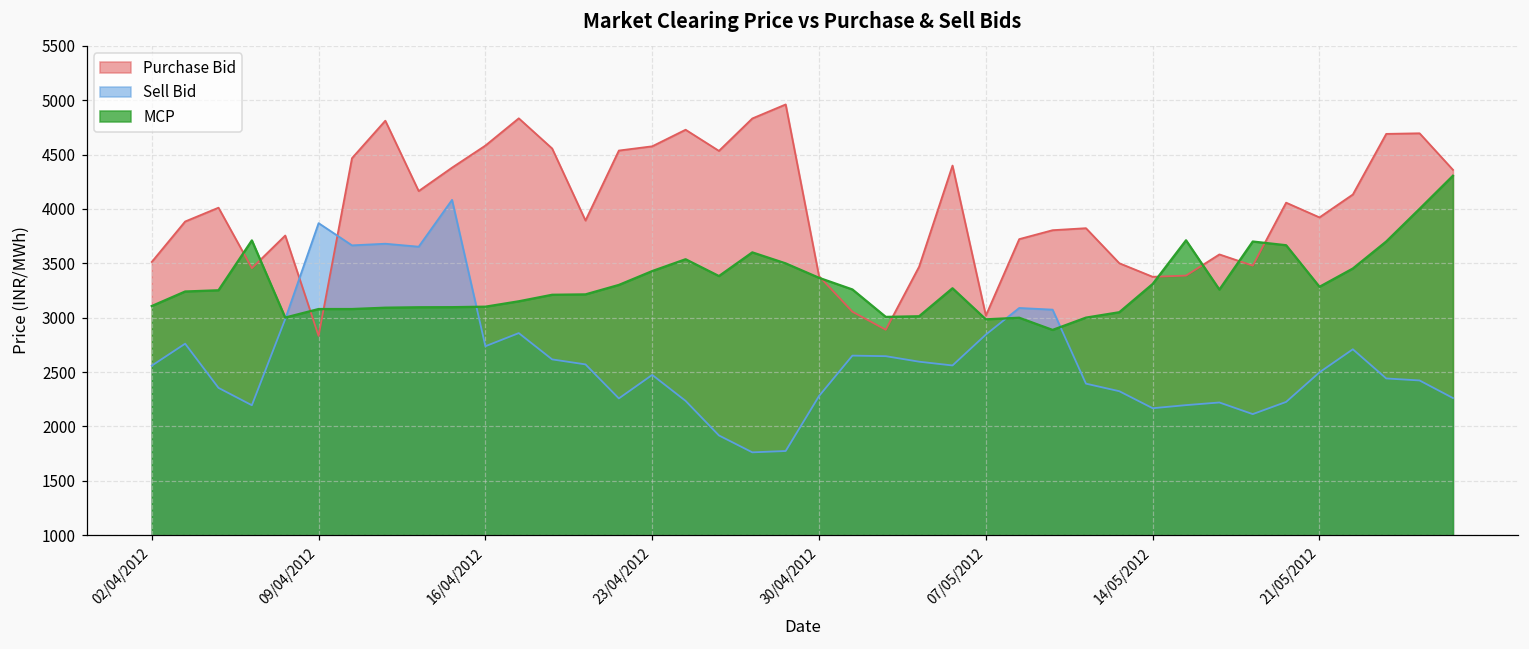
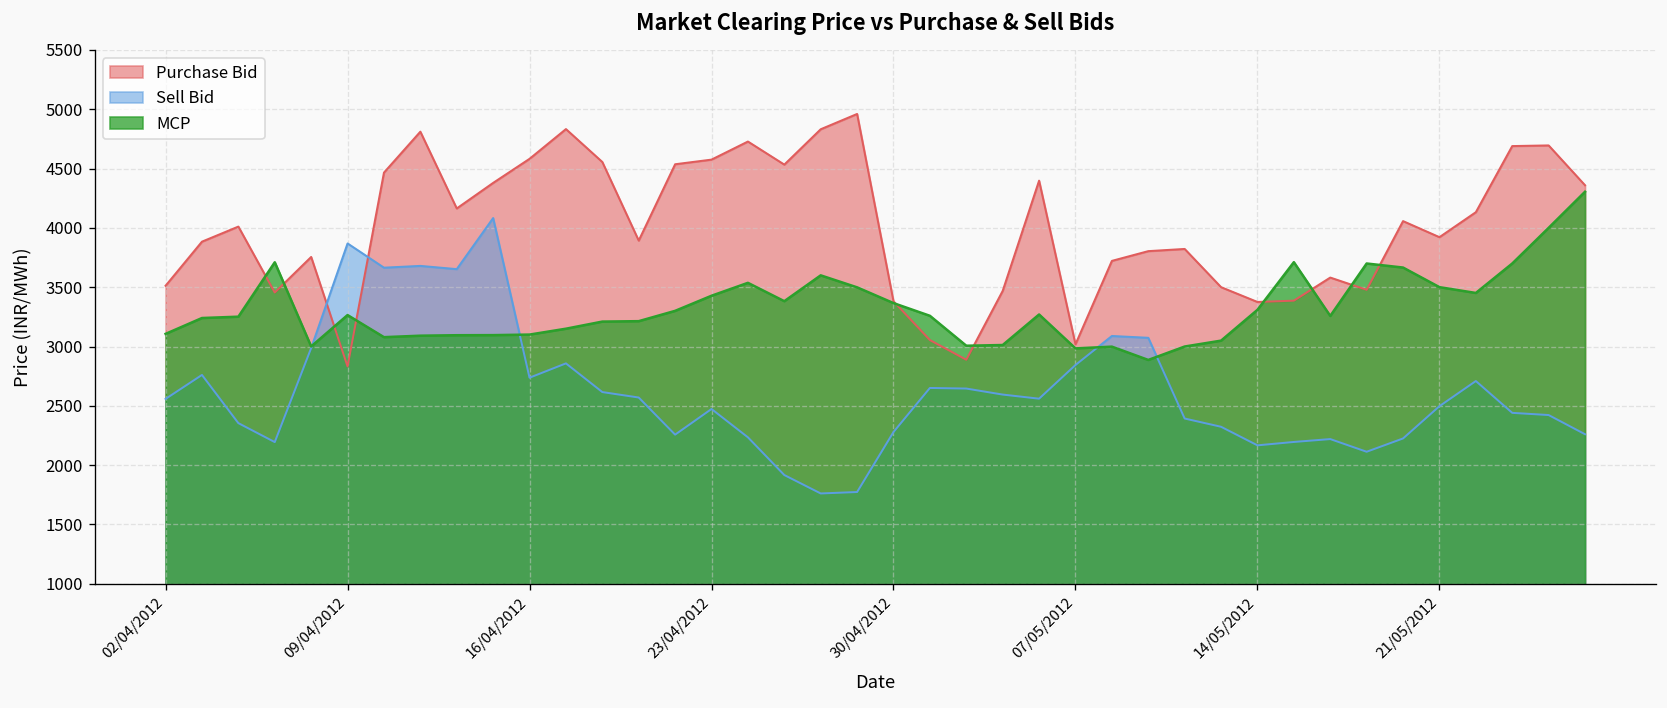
MCP, 09/04/2012: 3100 -> 3300
MCP, 21/05/2012: 3300 -> 3500
